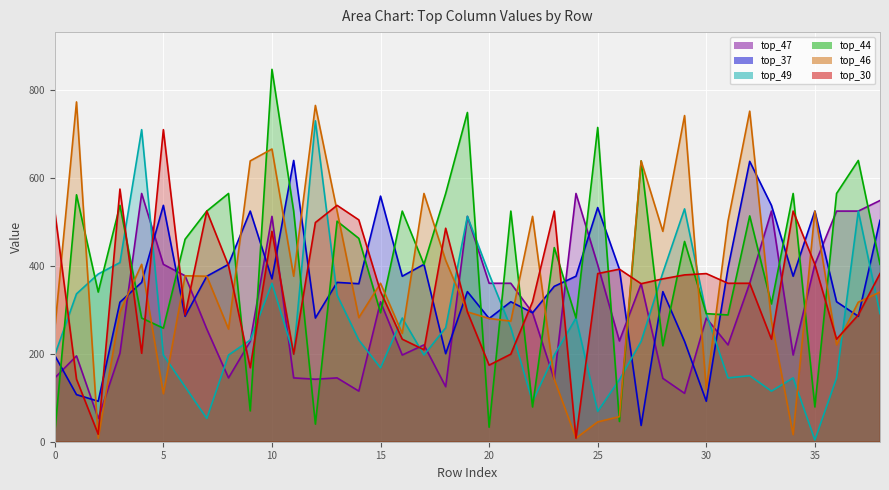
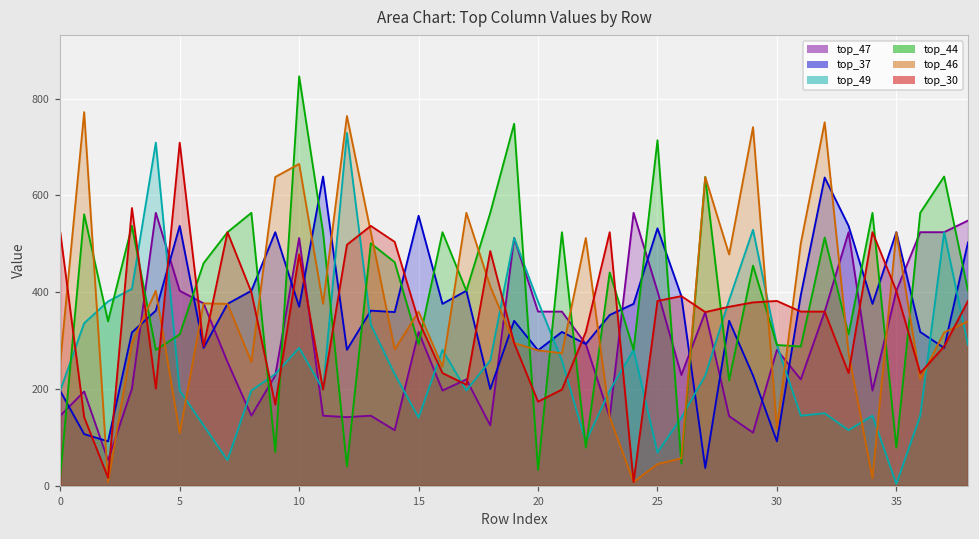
top_44, 5: 260 -> 310
top_49, 10: 360 -> 290
top_49, 15: 170 -> 140
